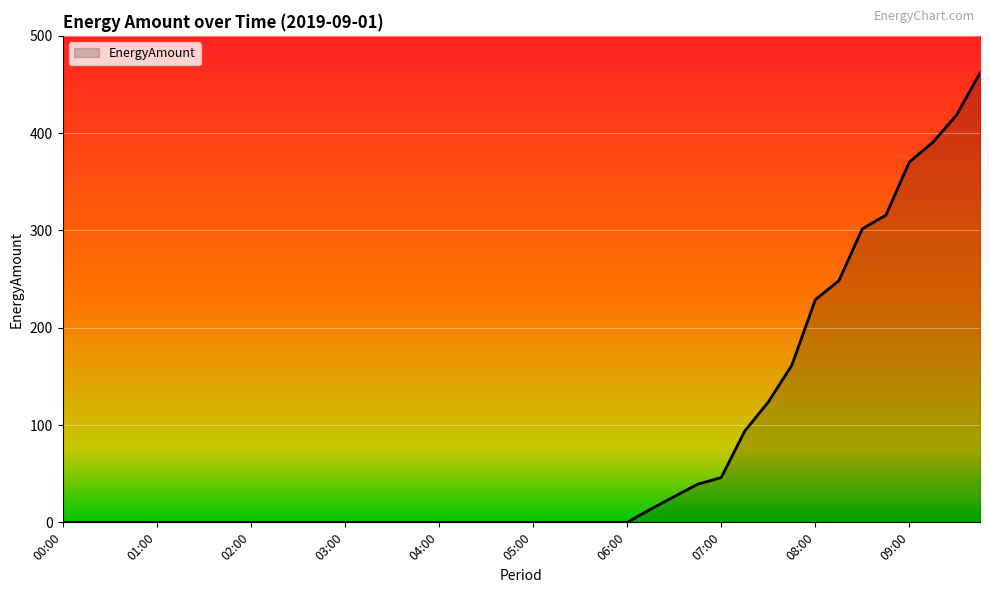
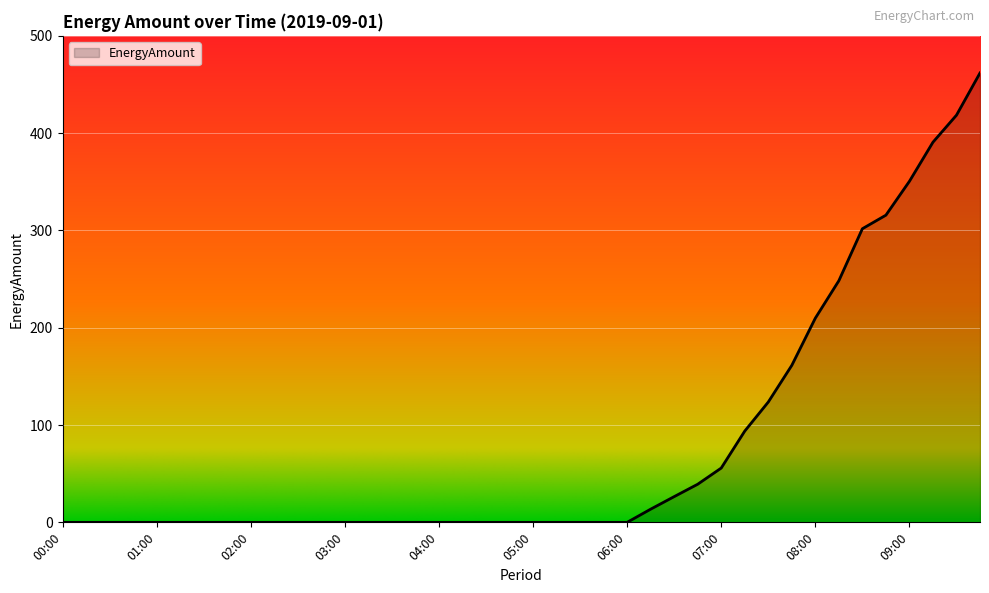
07:00: 50 -> 60
08:00: 230 -> 210
09:00: 370 -> 350
